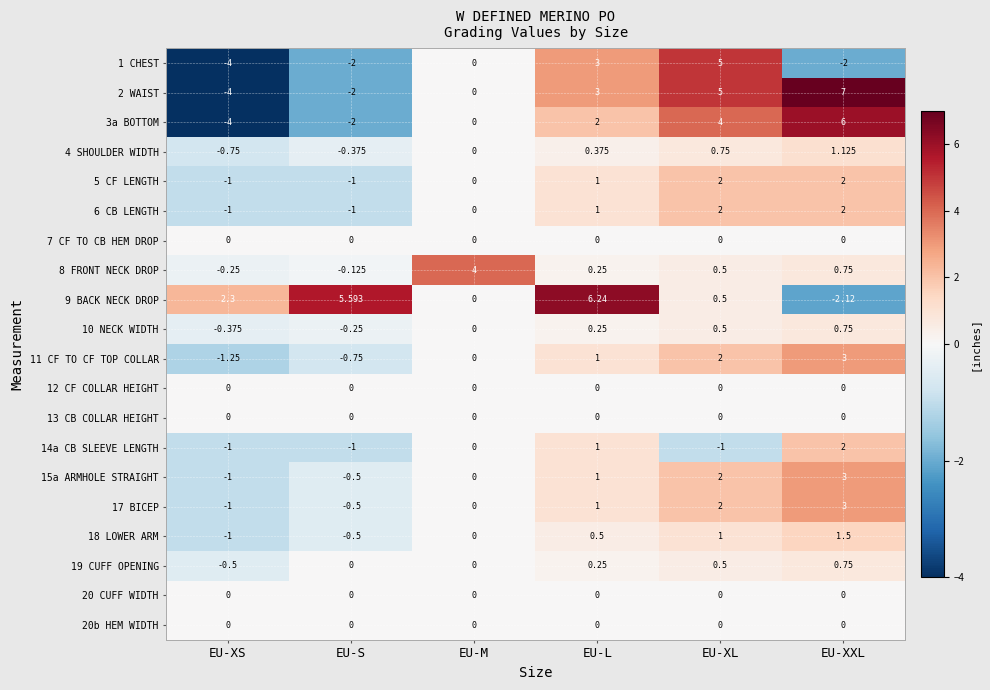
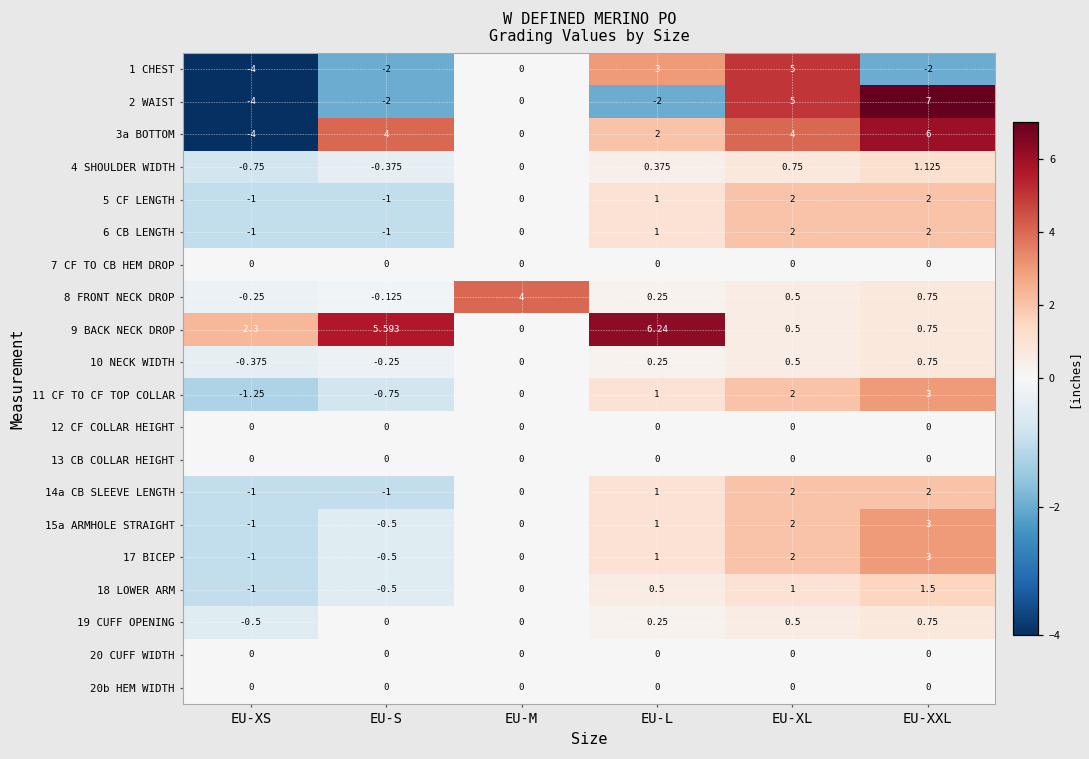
2 WAIST, EU-L: 3 -> -2
3a BOTTOM, EU-S: -2 -> 4
9 BACK NECK DROP, EU-XXL: -2.12 -> 0.75
14a CB SLEEVE LENGTH, EU-XL: -1 -> 2
